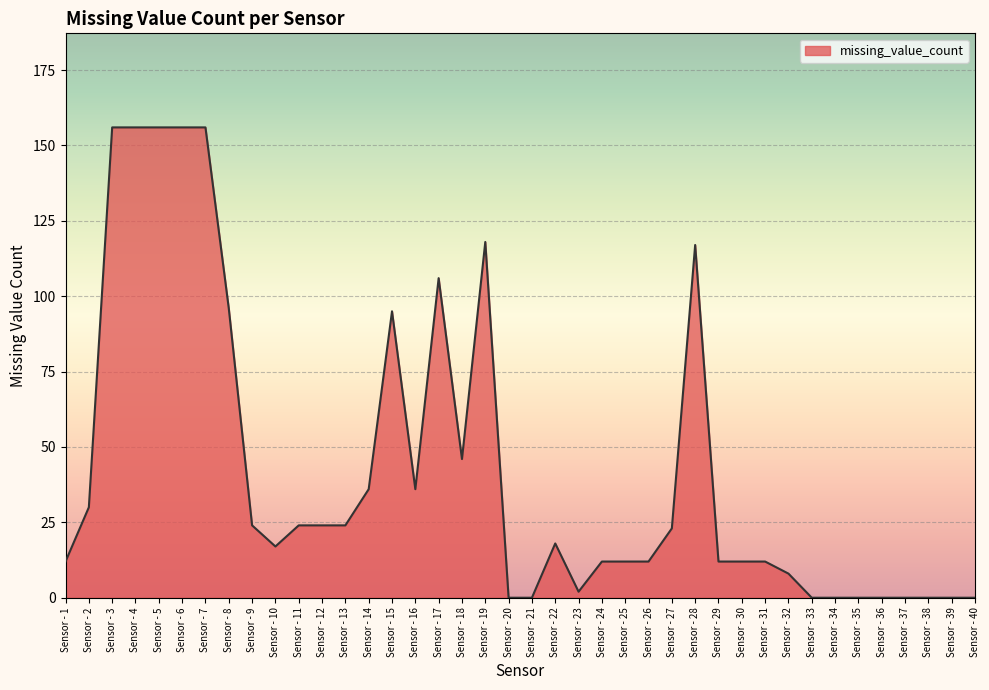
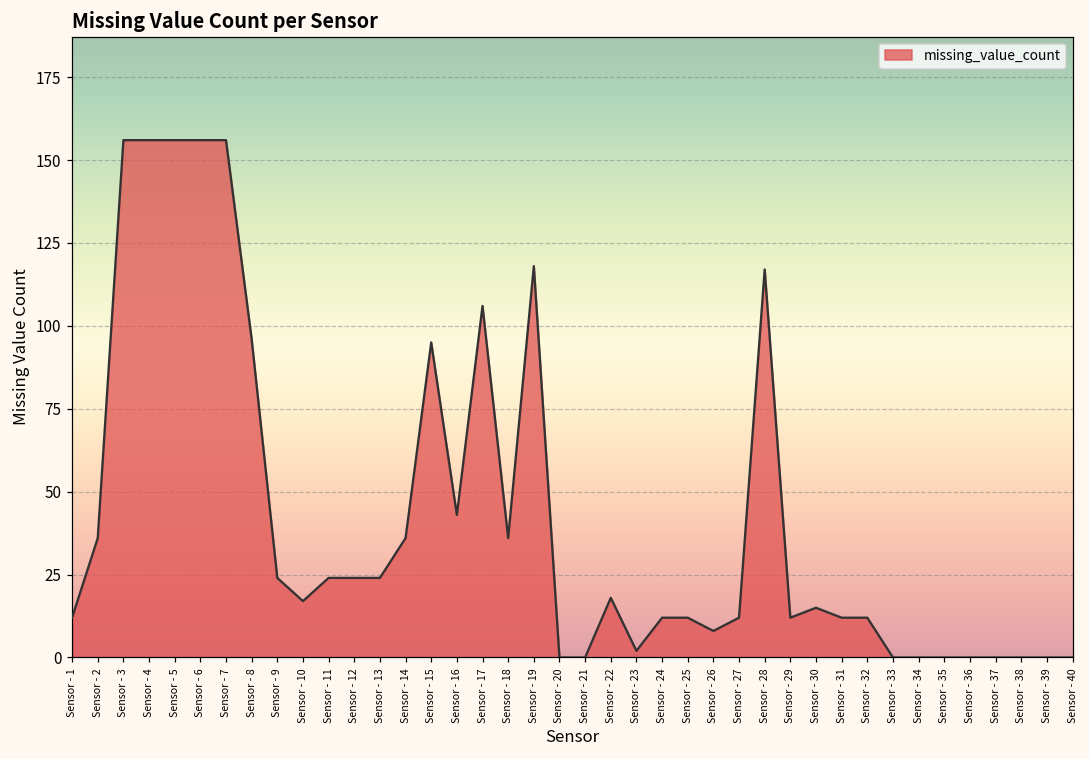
Sensor - 2: 30 -> 36
Sensor - 16: 36 -> 43
Sensor - 18: 46 -> 36
Sensor - 26: 12 -> 8
Sensor - 27: 23 -> 12
Sensor - 30: 12 -> 15
Sensor - 32: 8 -> 12
